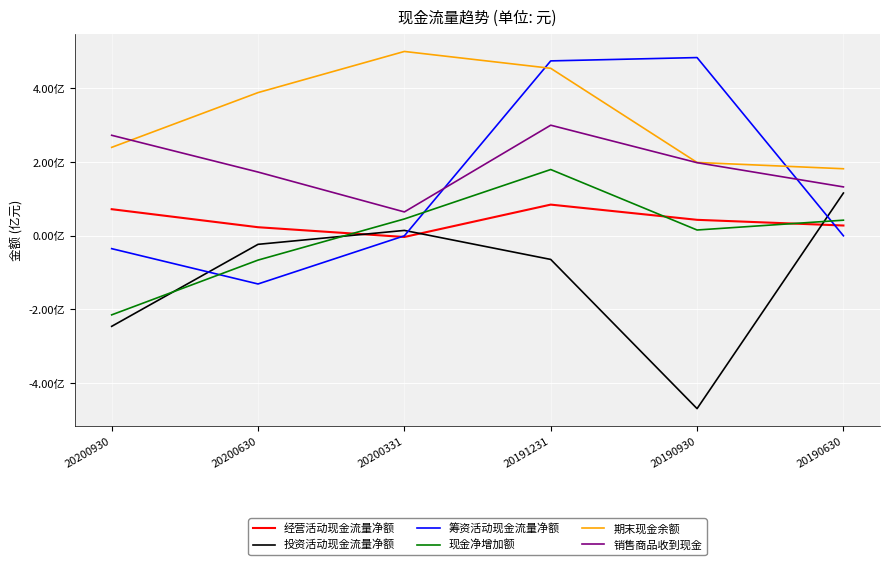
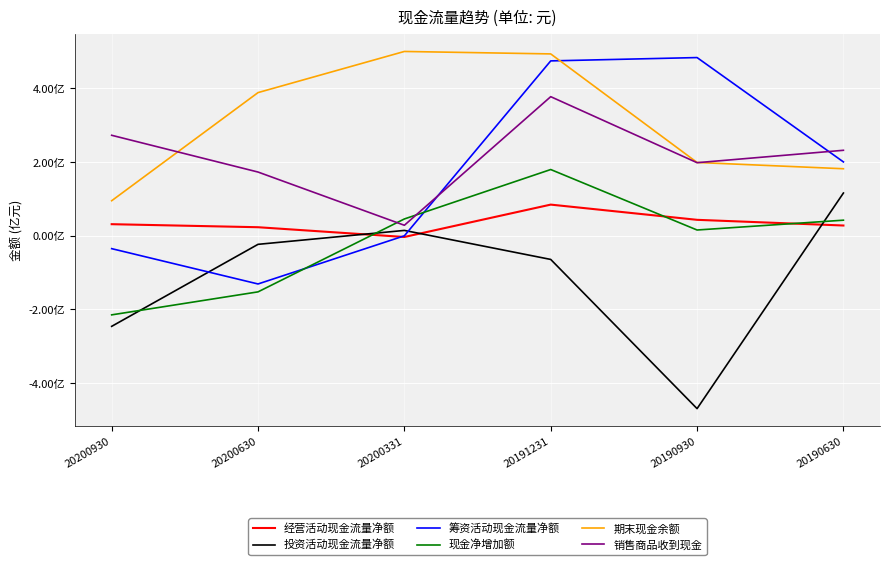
经营活动现金流量净额, 20200930: 0.7亿 -> 0.3亿
期末现金余额, 20200930: 2.4亿 -> 1.0亿
现金净增加额, 20200630: -0.7亿 -> -1.5亿
销售商品收到现金, 20200331: 0.6亿 -> 0.3亿
期末现金余额, 20191231: 4.5亿 -> 4.9亿
销售商品收到现金, 20191231: 3.0亿 -> 3.8亿
筹资活动现金流量净额, 20190630: 0.0亿 -> 2.0亿
销售商品收到现金, 20190630: 1.3亿 -> 2.3亿
